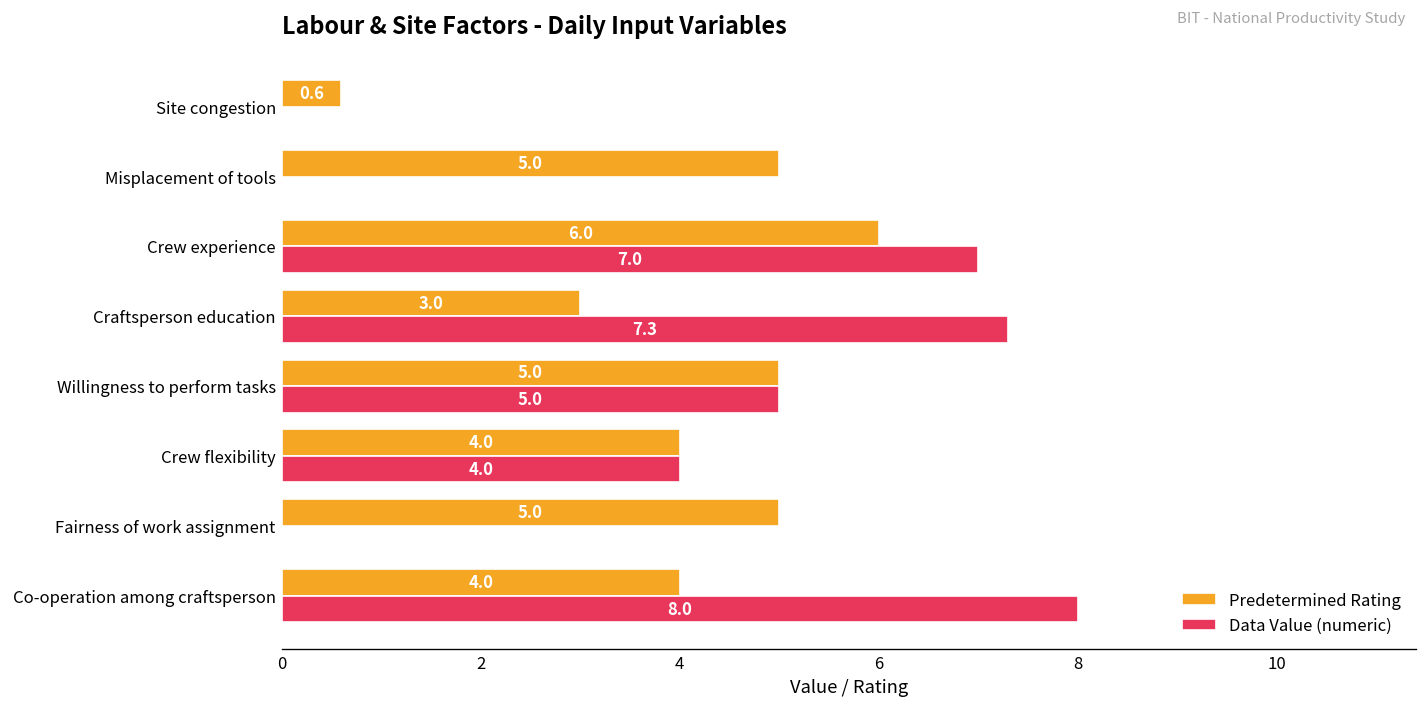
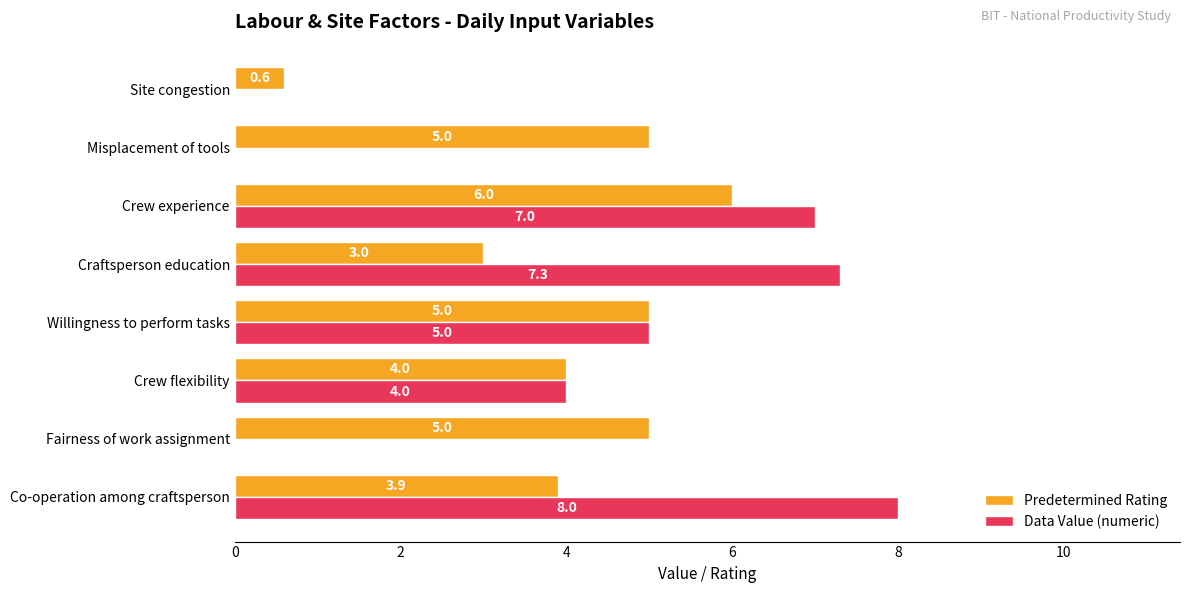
Predetermined Rating, Co-operation among craftsperson: 4.0 -> 3.9
